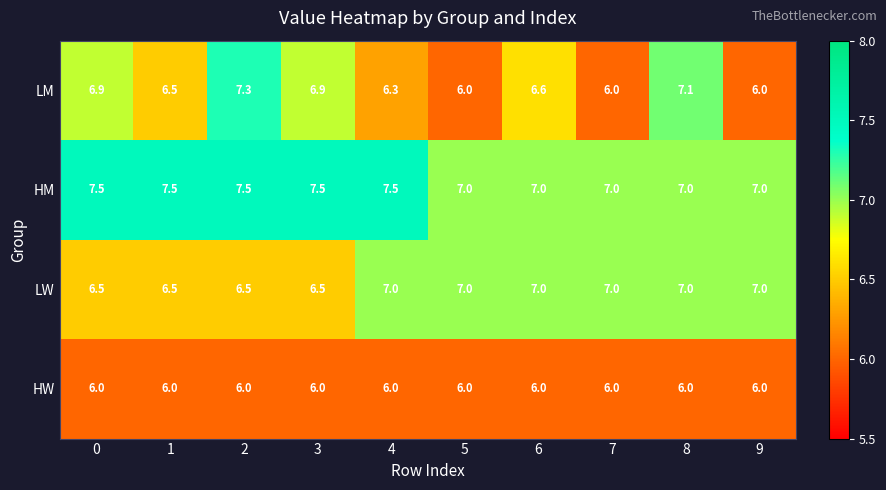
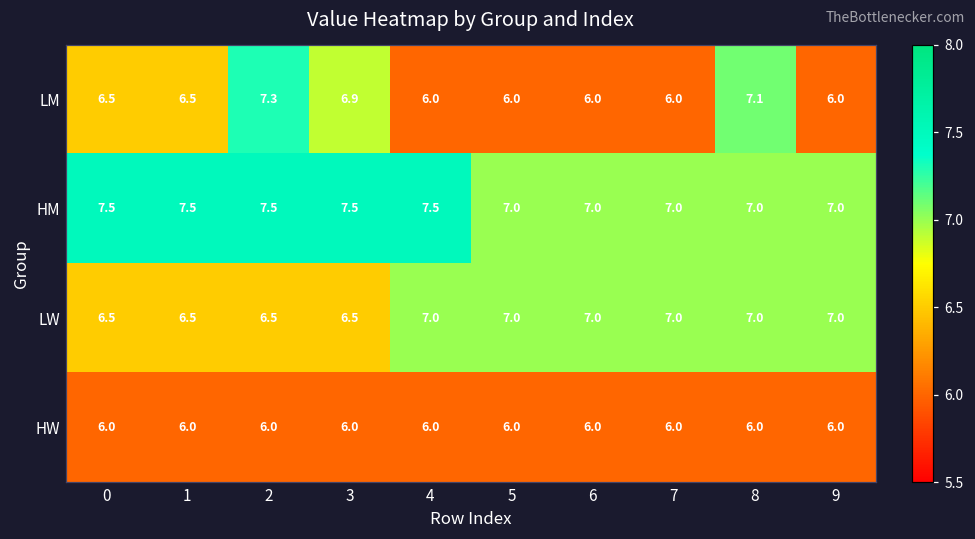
LM, 0: 6.9 -> 6.5
LM, 4: 6.3 -> 6.0
LM, 6: 6.6 -> 6.0
